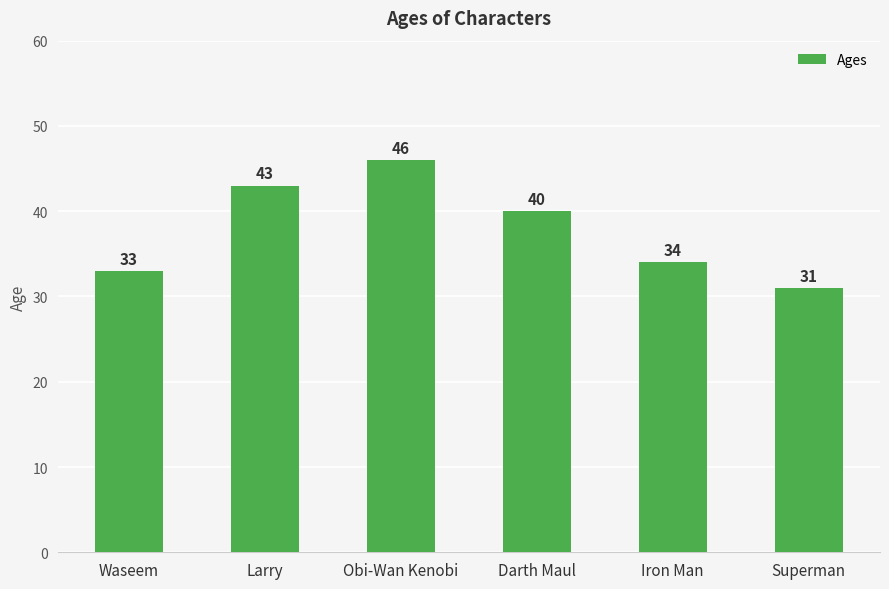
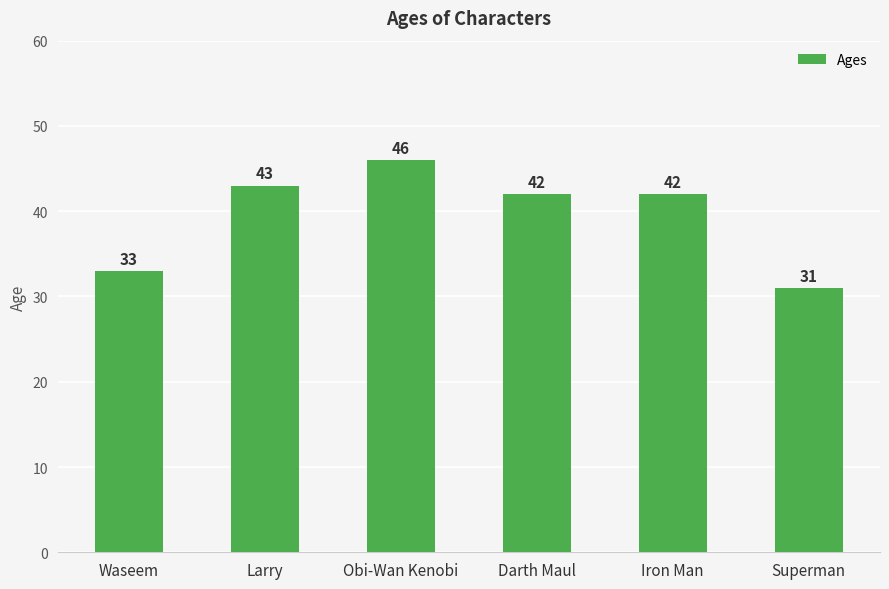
Darth Maul: 40 -> 42
Iron Man: 34 -> 42
